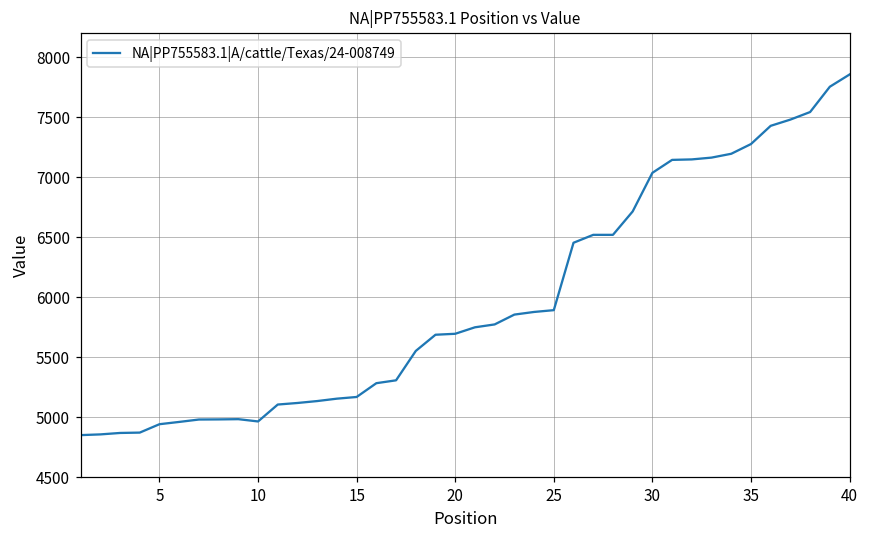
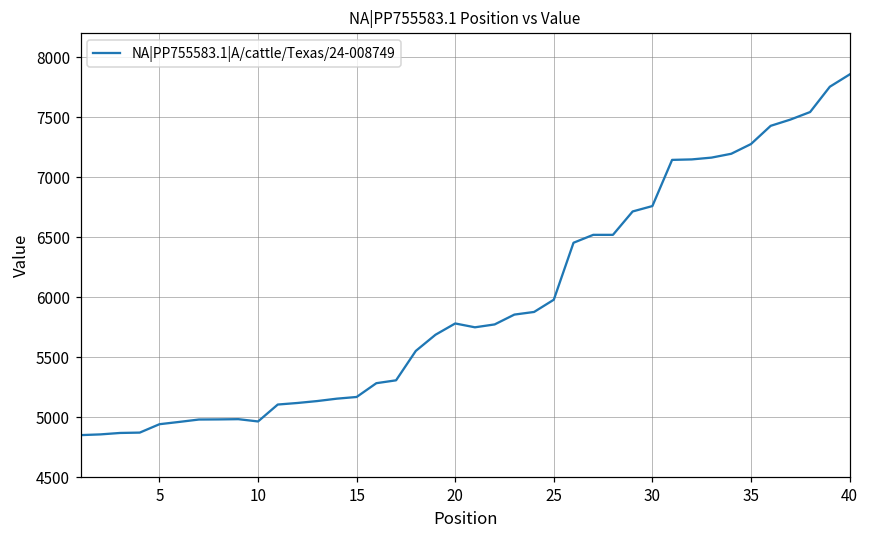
20: 5700 -> 5780
25: 5890 -> 5980
30: 7040 -> 6760
